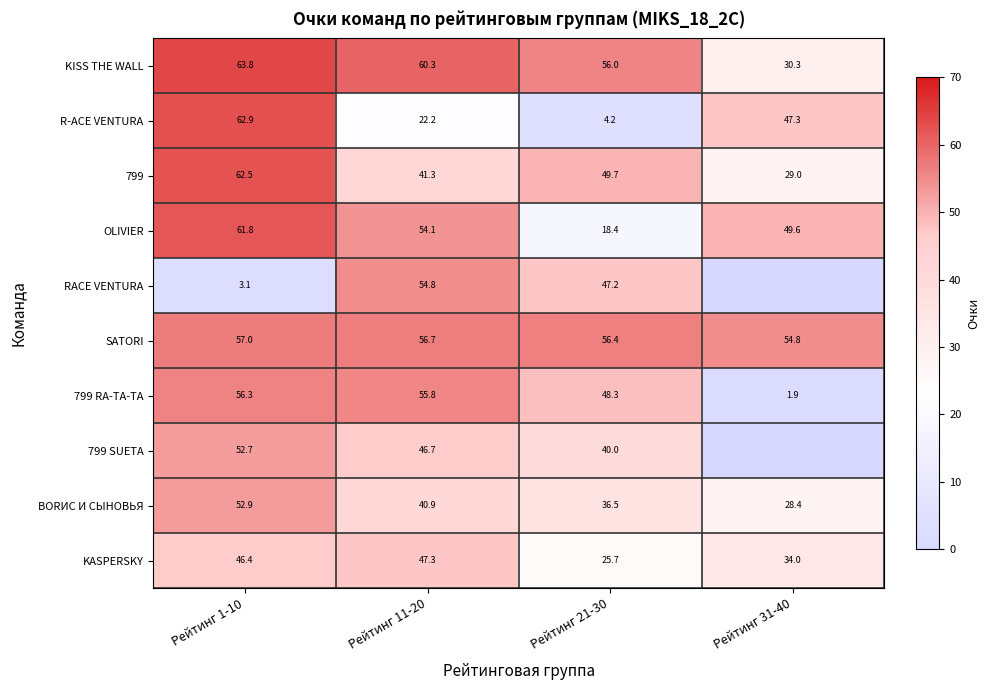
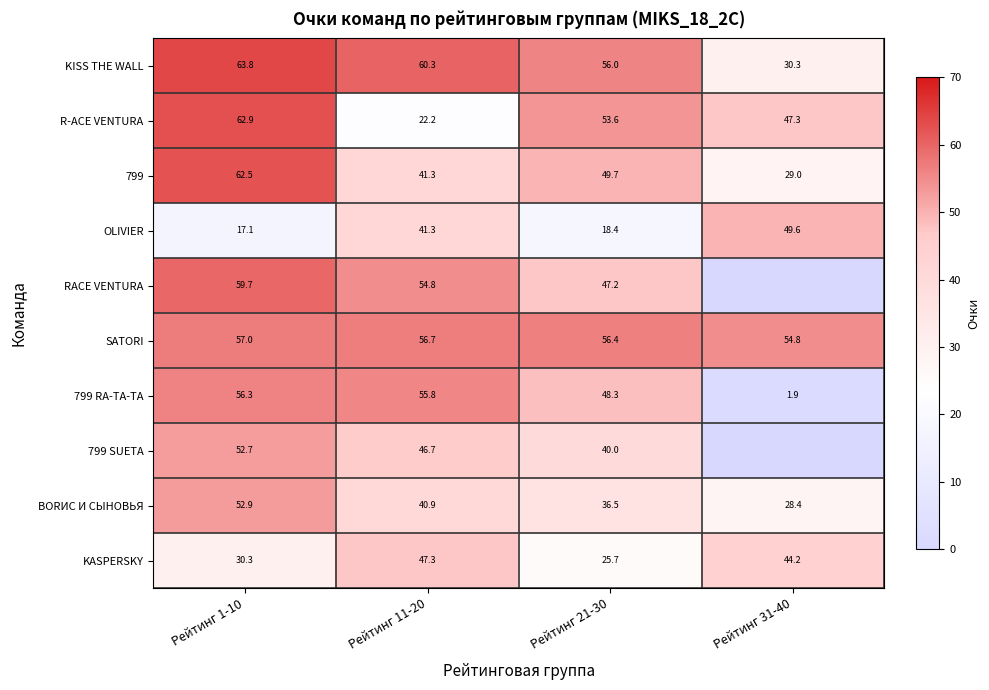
R-ACE VENTURA, Рейтинг 21-30: 4.2 -> 53.6
OLIVIER, Рейтинг 1-10: 61.8 -> 17.1
OLIVIER, Рейтинг 11-20: 54.1 -> 41.3
RACE VENTURA, Рейтинг 1-10: 3.1 -> 59.7
KASPERSKY, Рейтинг 1-10: 46.4 -> 30.3
KASPERSKY, Рейтинг 31-40: 34.0 -> 44.2
